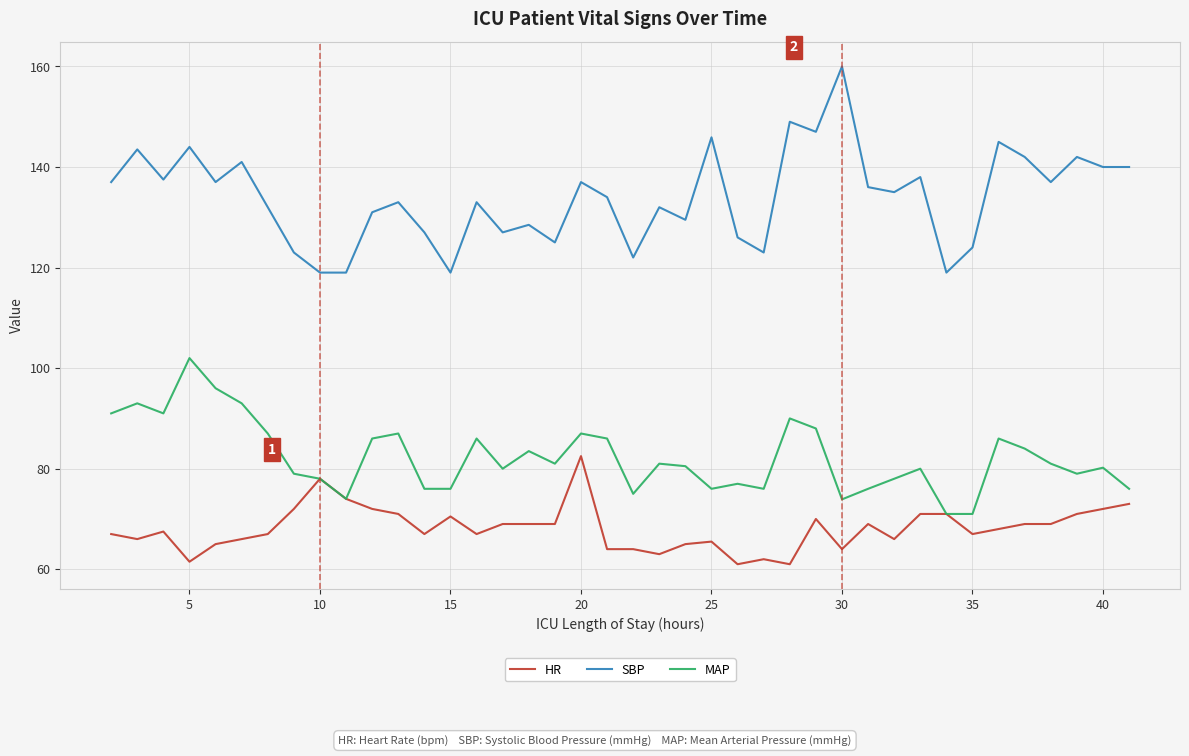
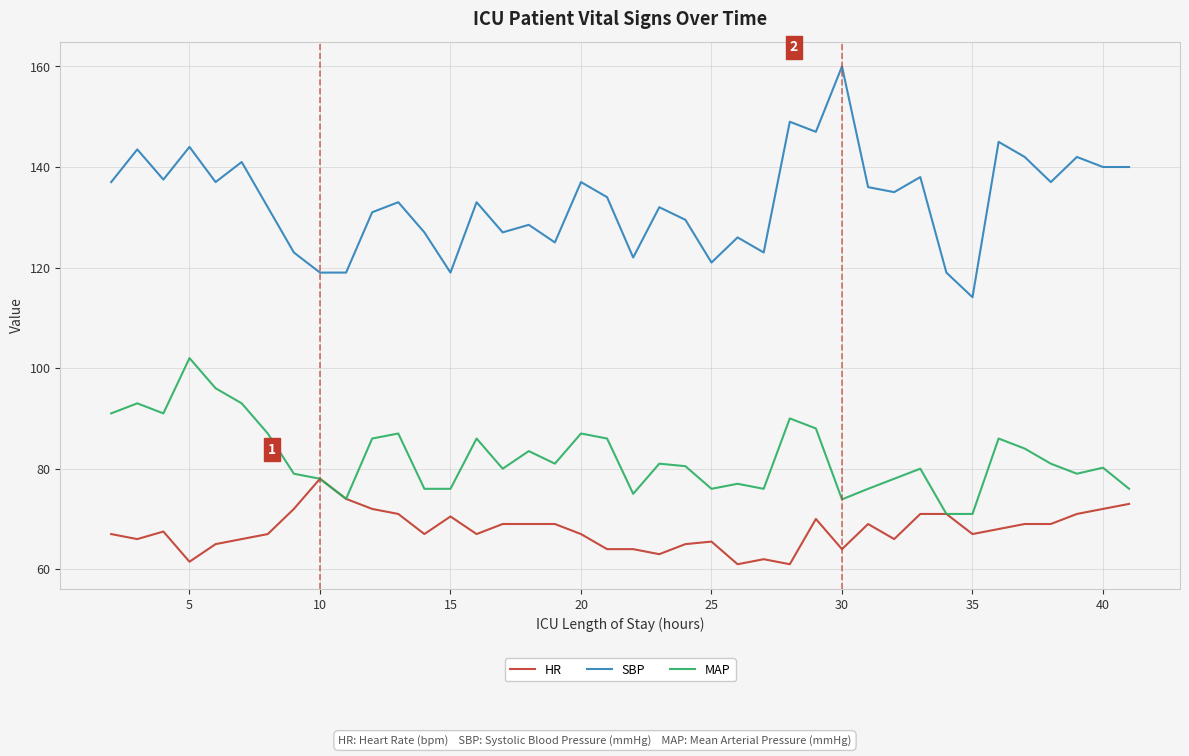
HR, 20: 83 -> 67
SBP, 25: 146 -> 121
SBP, 35: 124 -> 114
